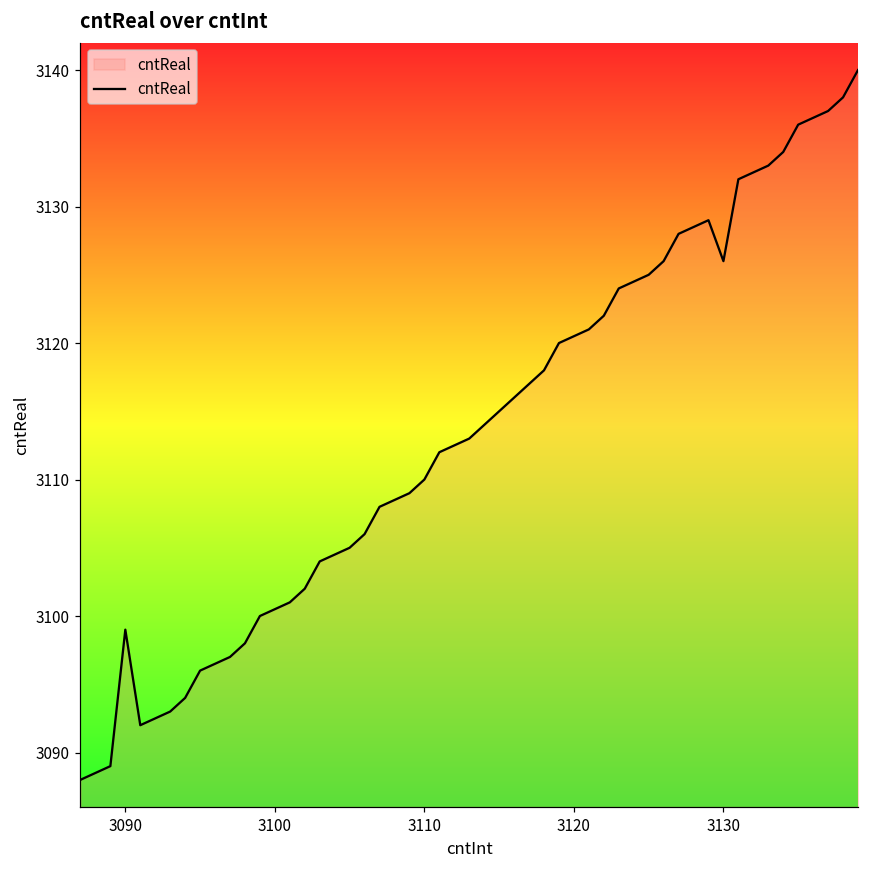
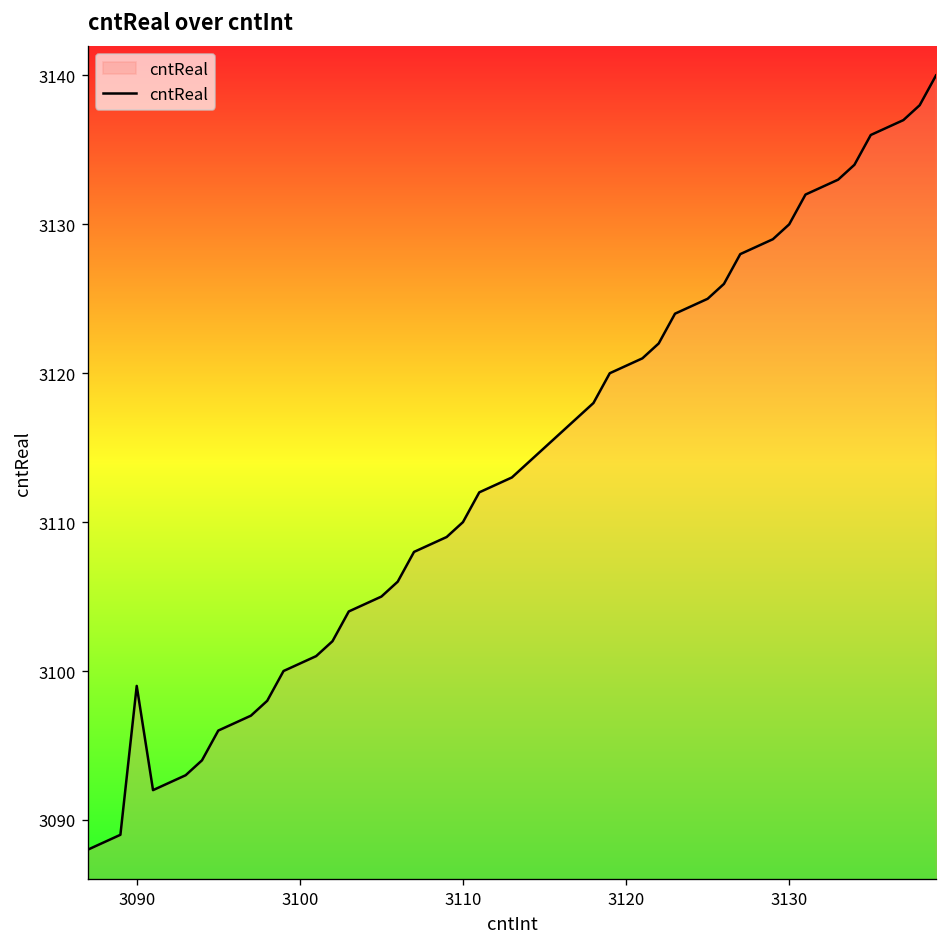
3130: 3126 -> 3130
